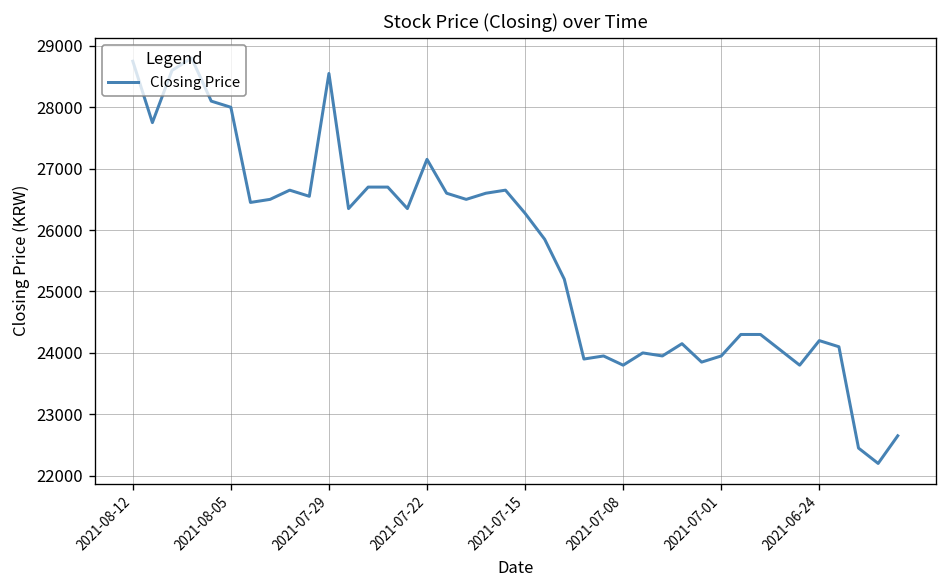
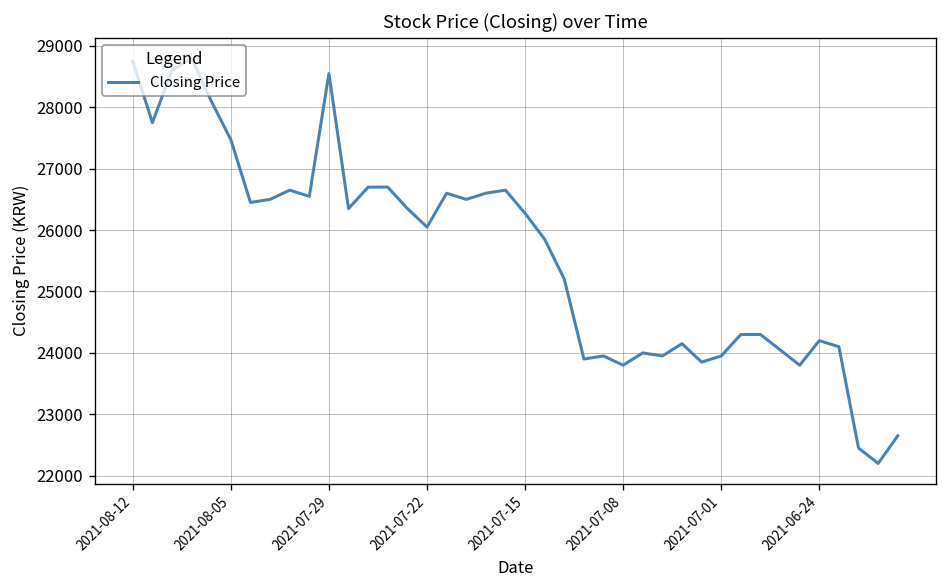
2021-08-05: 28000 -> 27500
2021-07-22: 27200 -> 26100
